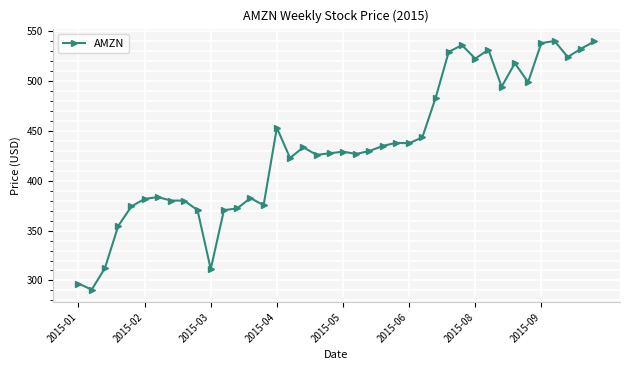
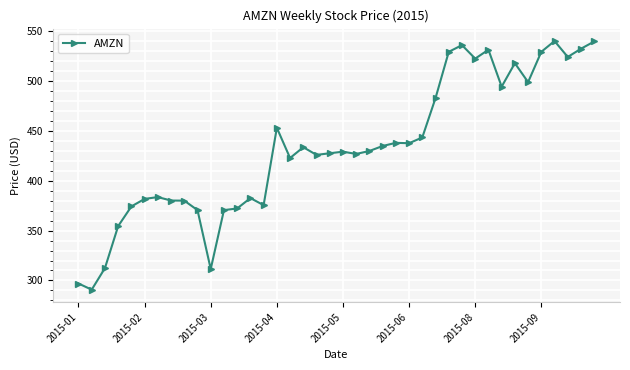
2015-09: 540 -> 530
